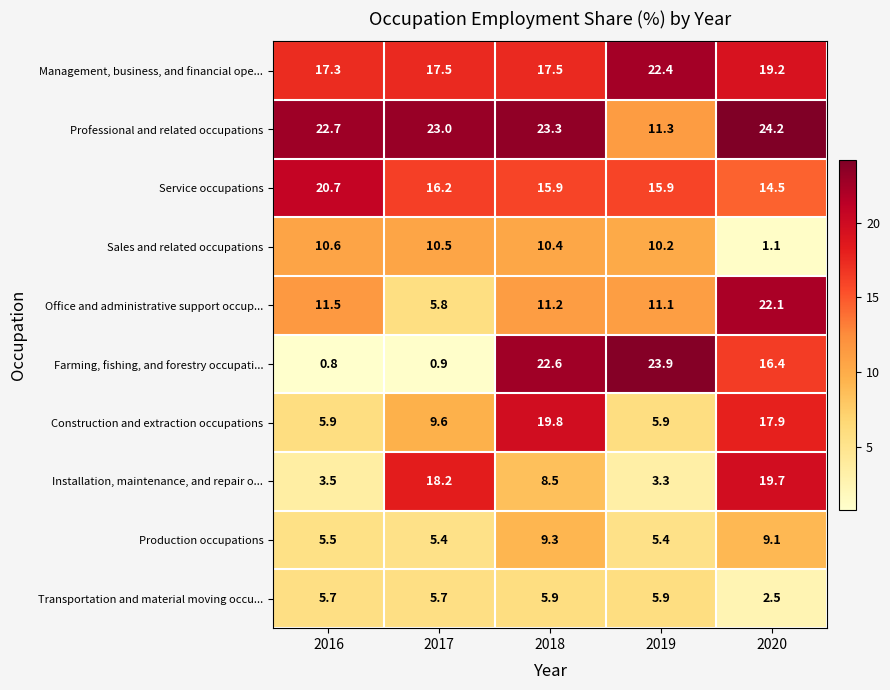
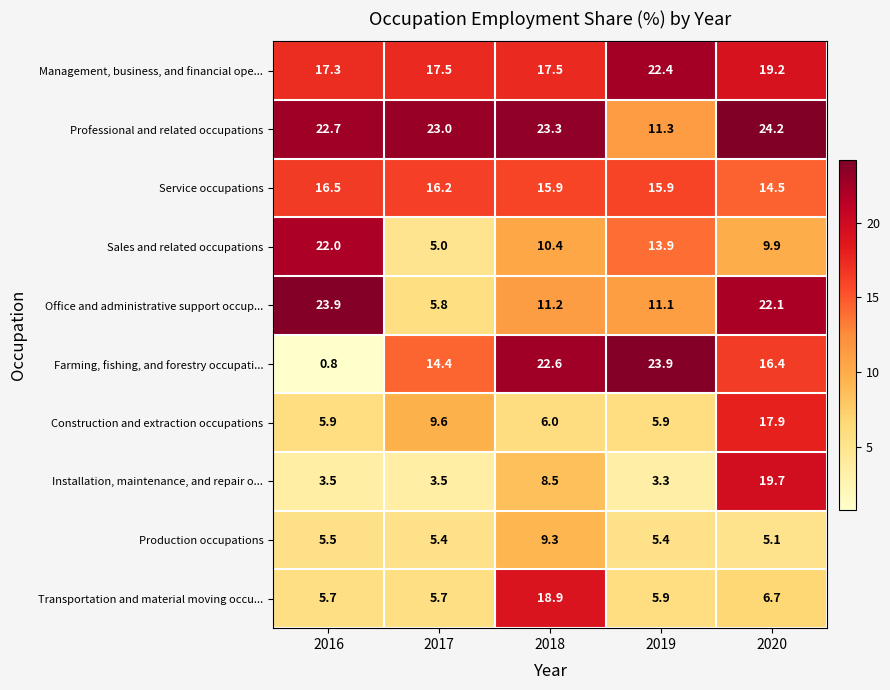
Service occupations, 2016: 20.7 -> 16.5
Sales and related occupations, 2016: 10.6 -> 22.0
Sales and related occupations, 2017: 10.5 -> 5.0
Sales and related occupations, 2019: 10.2 -> 13.9
Sales and related occupations, 2020: 1.1 -> 9.9
Office and administrative support occup..., 2016: 11.5 -> 23.9
Farming, fishing, and forestry occupati..., 2017: 0.9 -> 14.4
Construction and extraction occupations, 2018: 19.8 -> 6.0
Installation, maintenance, and repair o..., 2017: 18.2 -> 3.5
Production occupations, 2020: 9.1 -> 5.1
Transportation and material moving occu..., 2018: 5.9 -> 18.9
Transportation and material moving occu..., 2020: 2.5 -> 6.7
